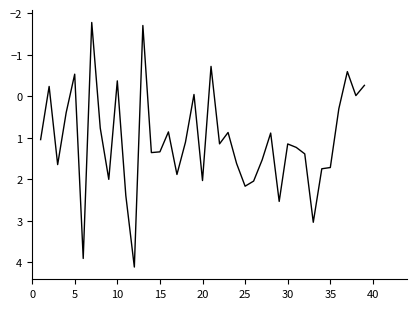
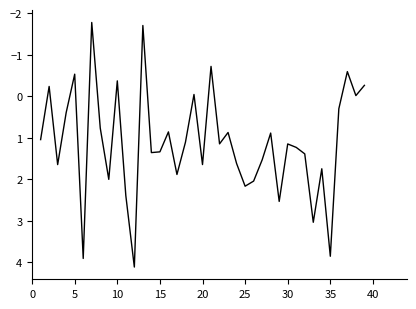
20: 2.0 -> 1.6
35: 1.7 -> 3.9
